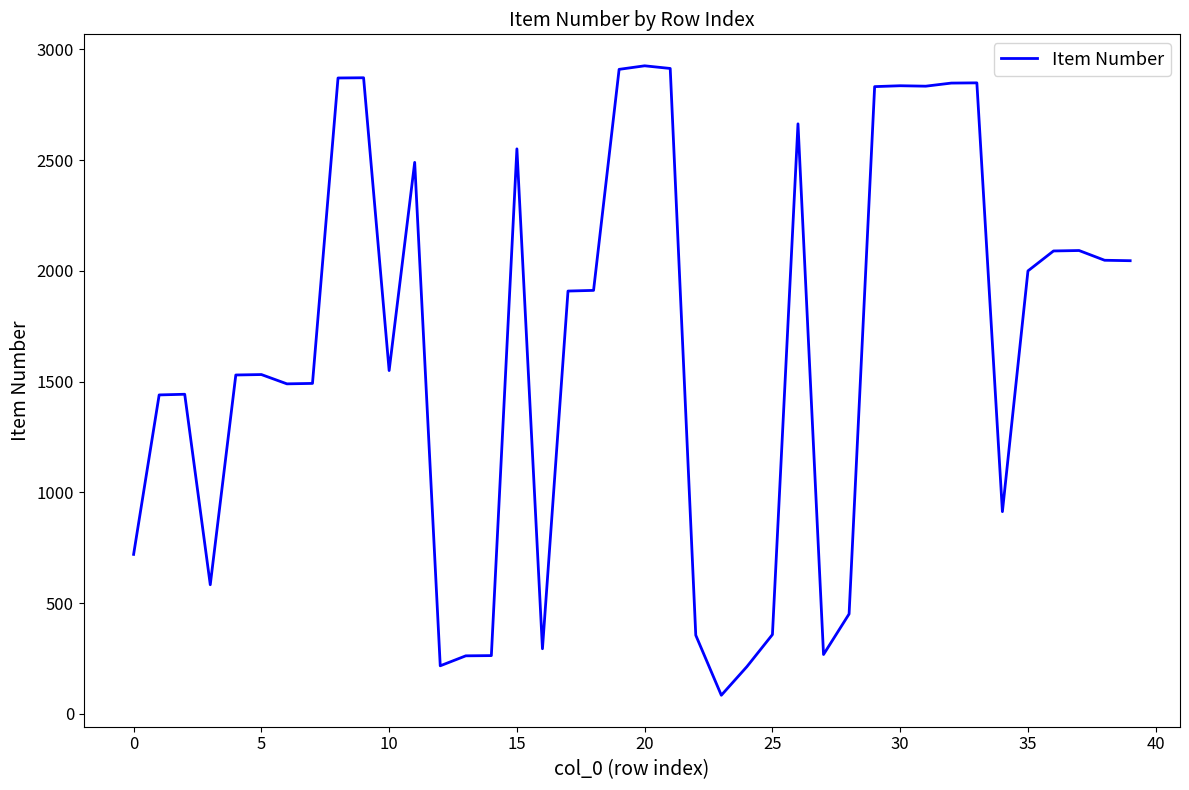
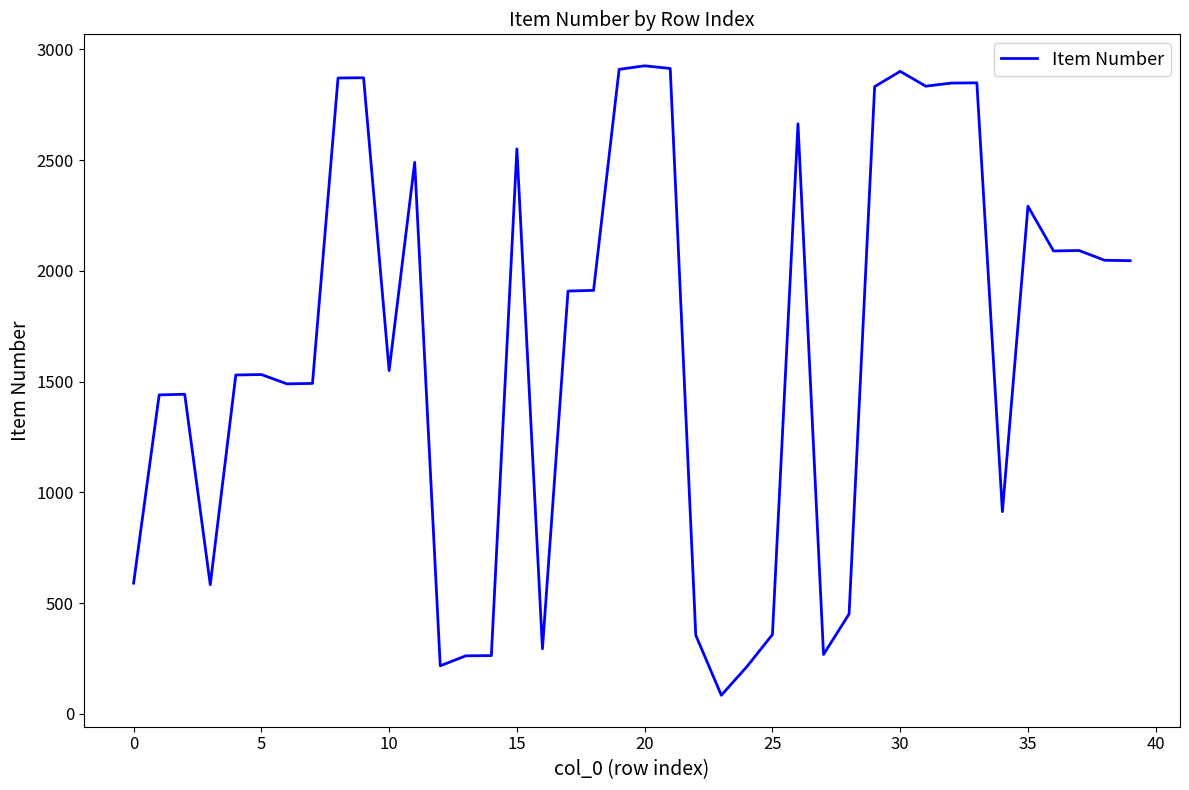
0: 720 -> 590
30: 2840 -> 2900
35: 2000 -> 2290
